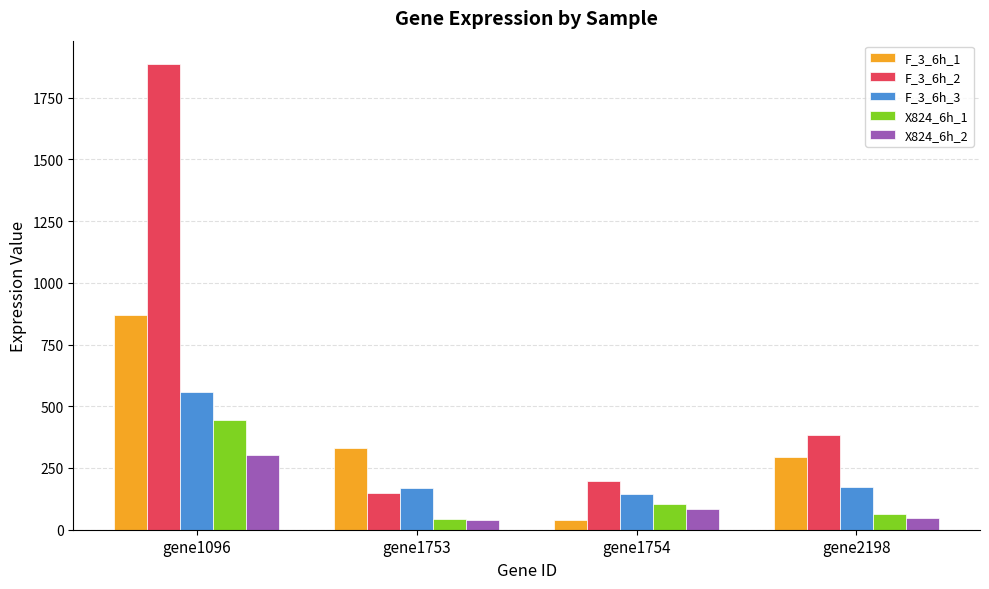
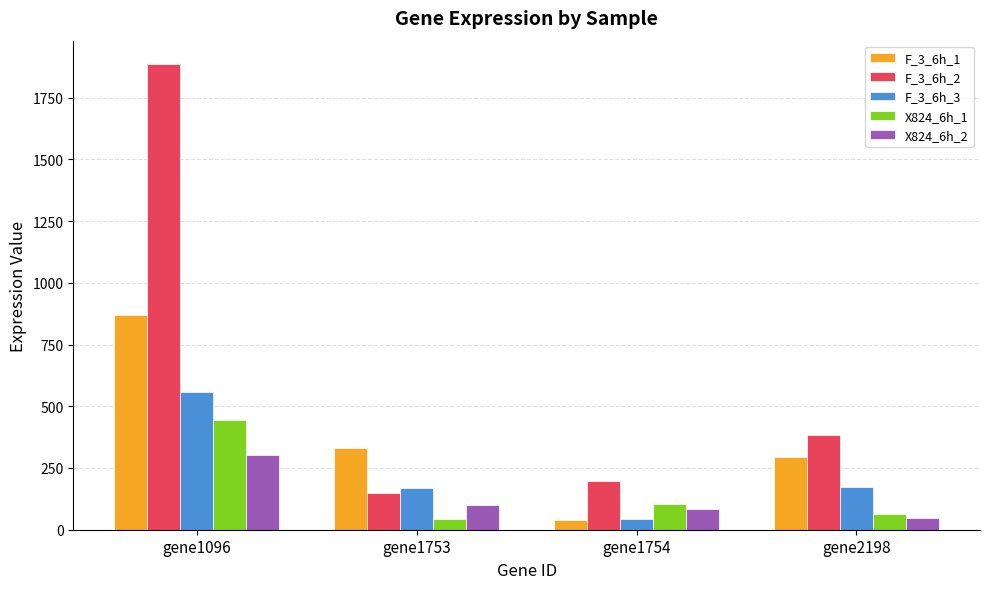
X824_6h_2, gene1753: 40 -> 100
F_3_6h_3, gene1754: 150 -> 40
